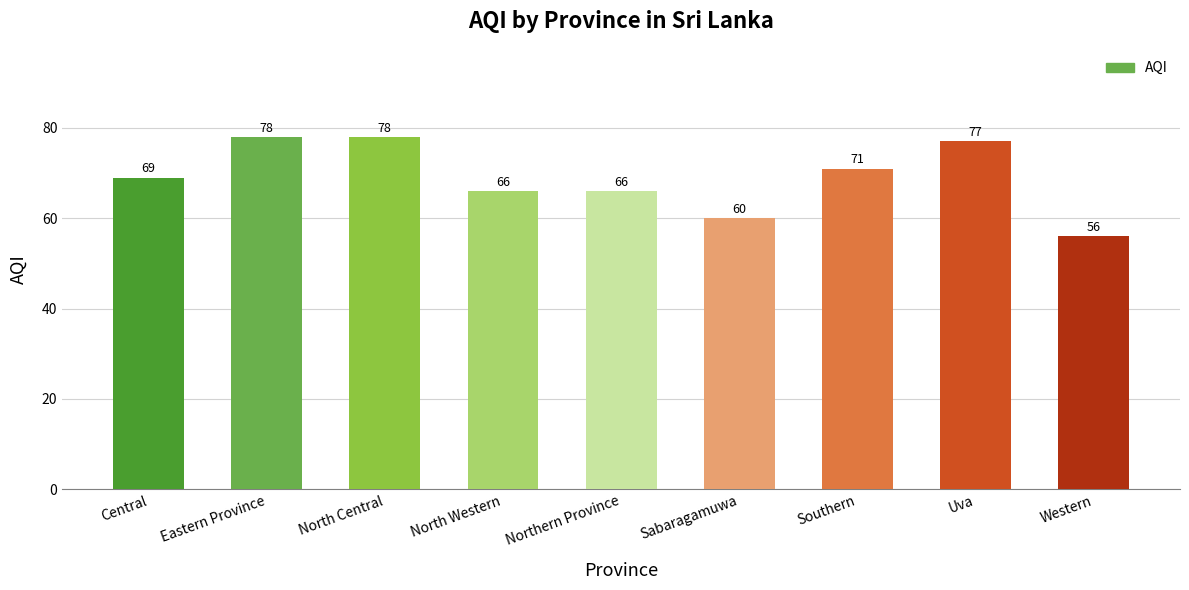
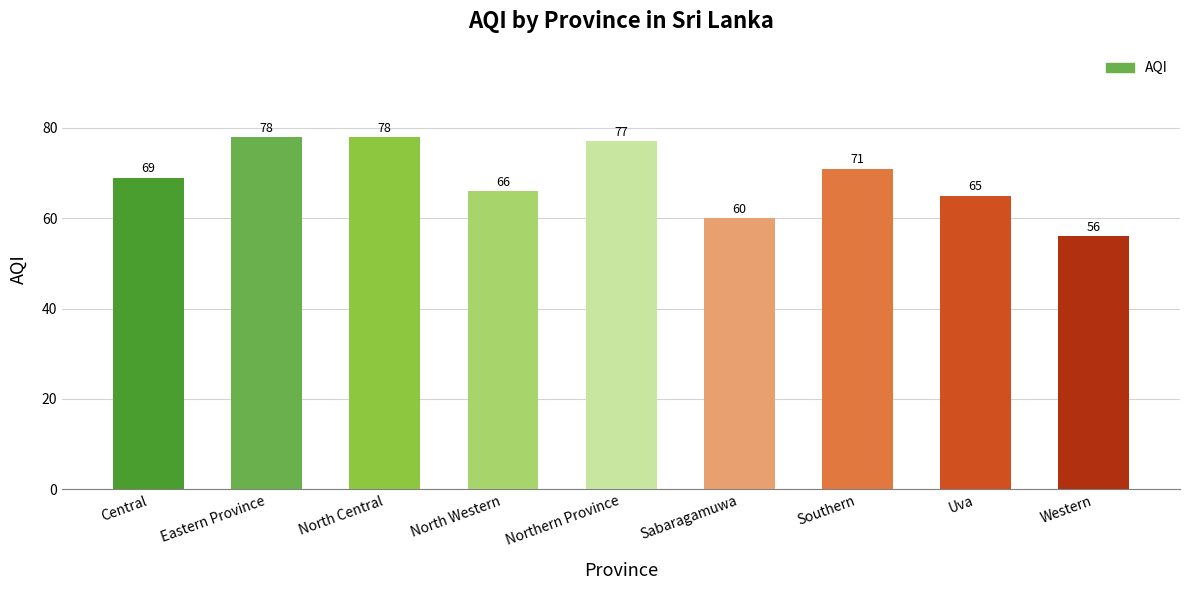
Northern Province: 66 -> 77
Uva: 77 -> 65
